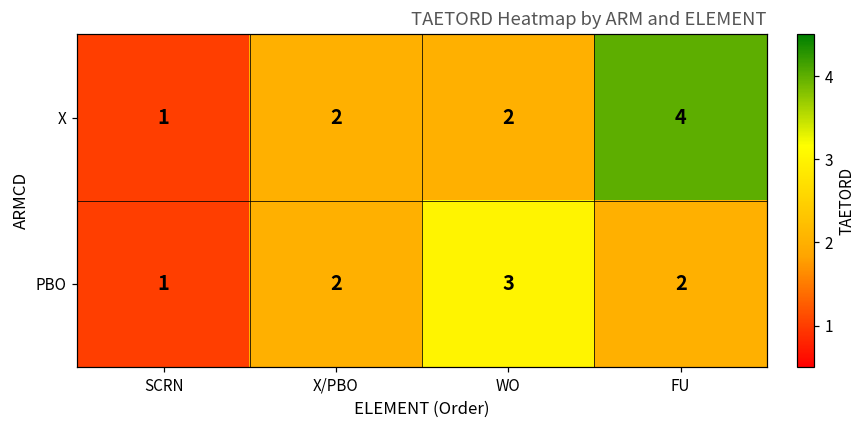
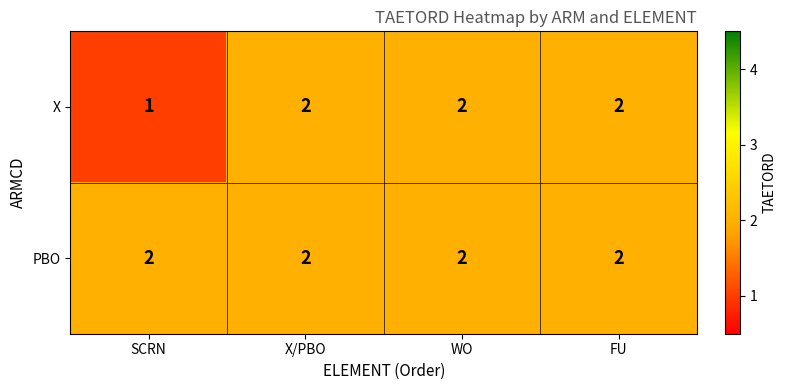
X, FU: 4 -> 2
PBO, SCRN: 1 -> 2
PBO, WO: 3 -> 2
